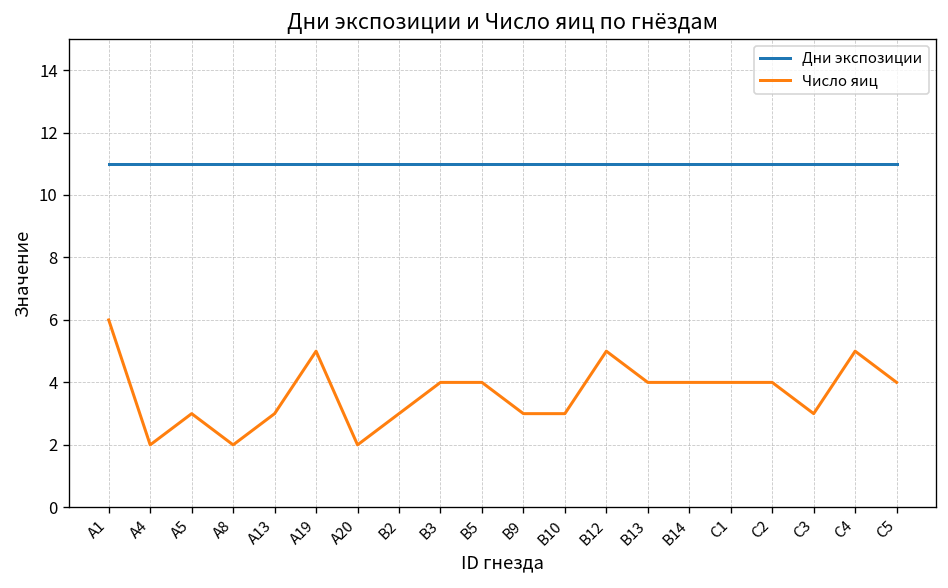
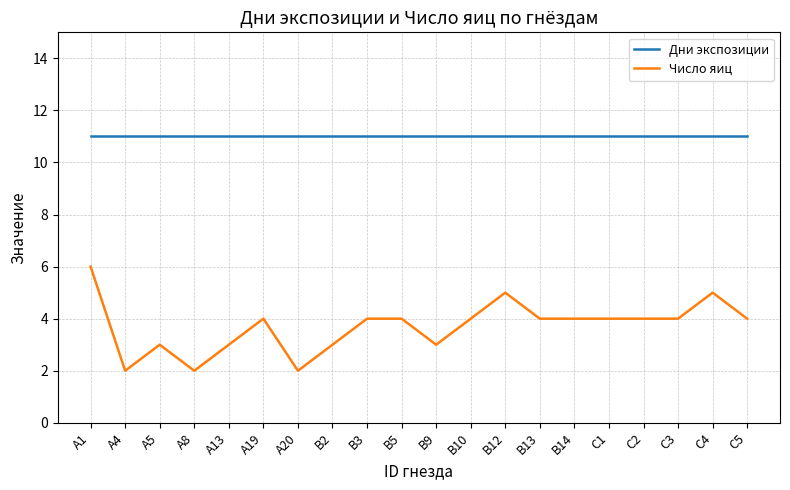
Число яиц, А19: 5 -> 4
Число яиц, B10: 3 -> 4
Число яиц, C3: 3 -> 4
